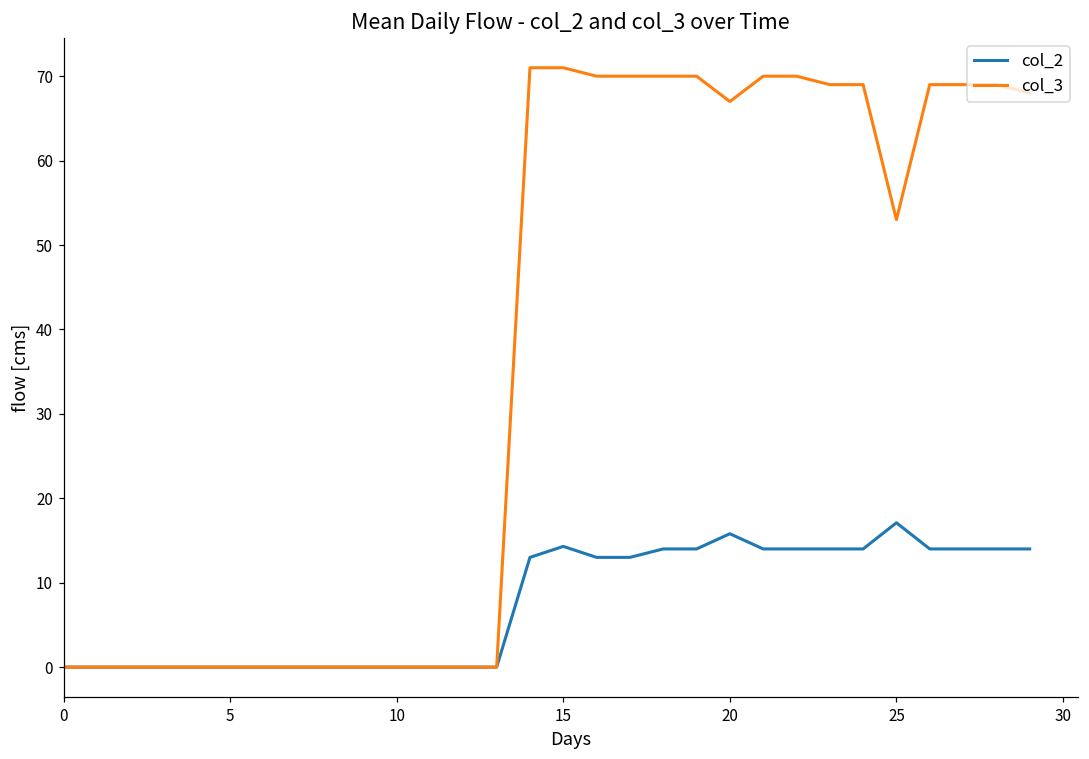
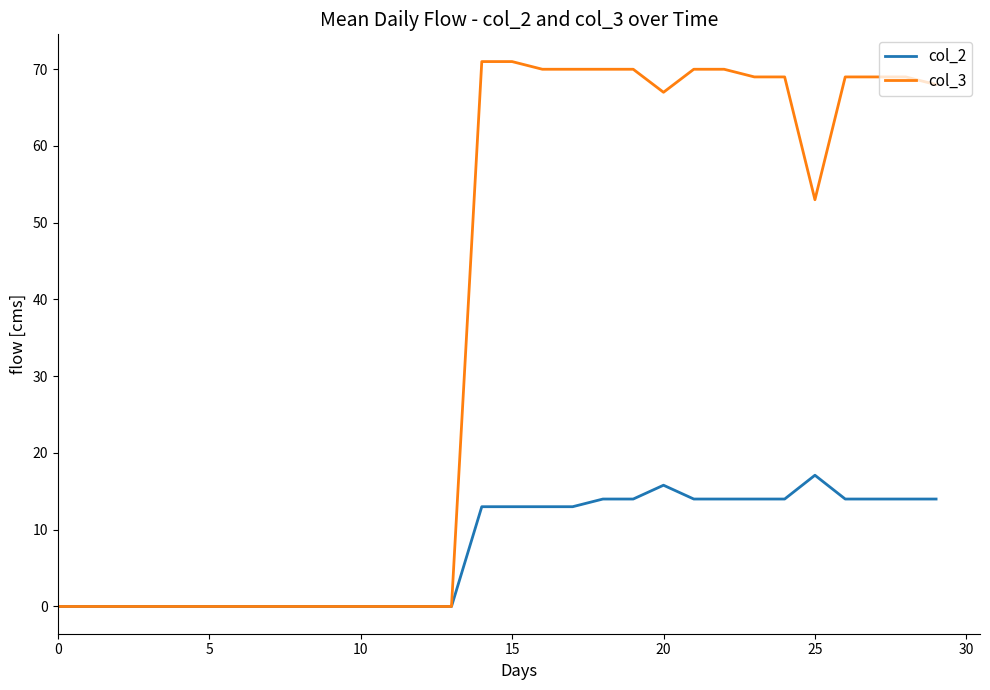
col_2, 15: 14 -> 13
